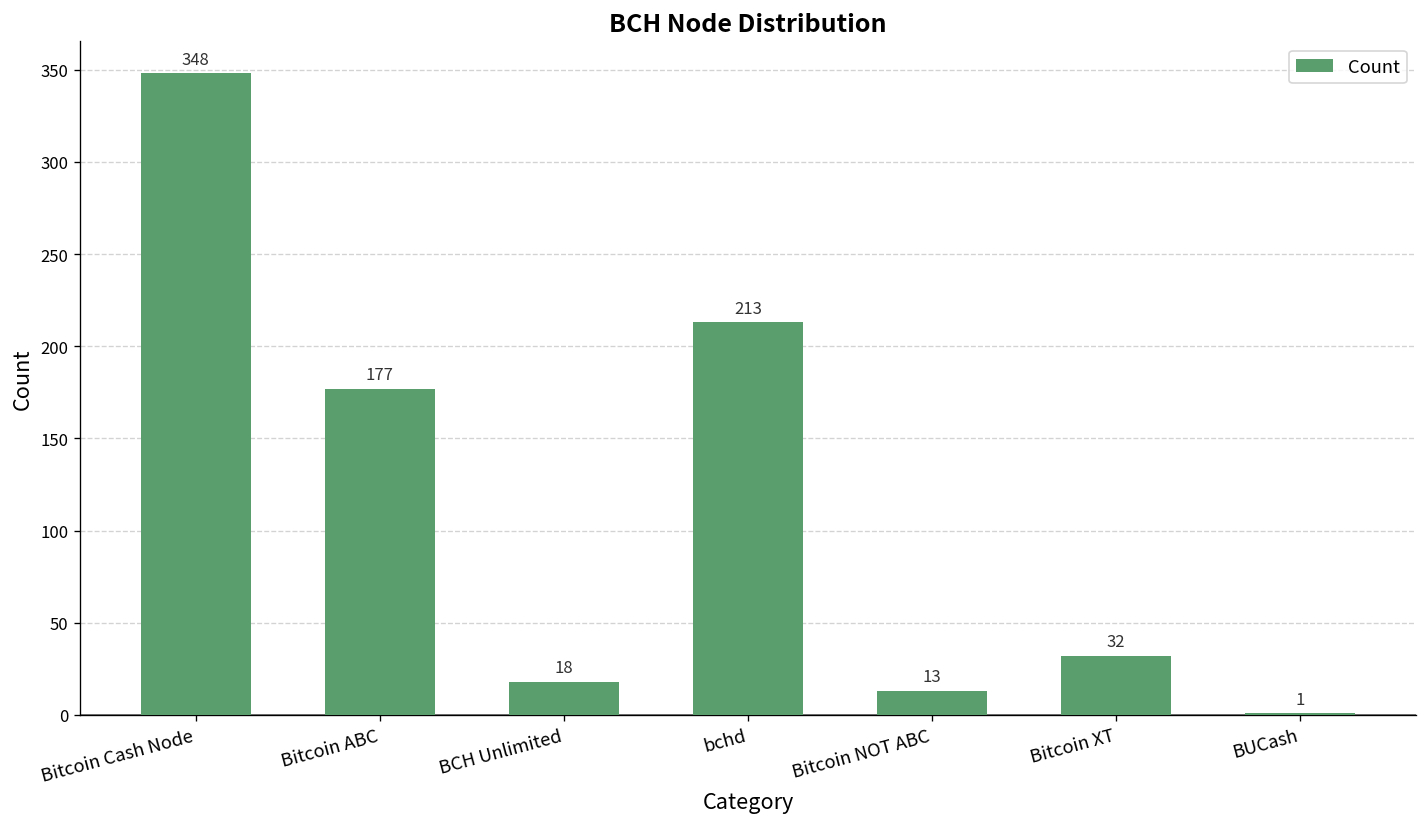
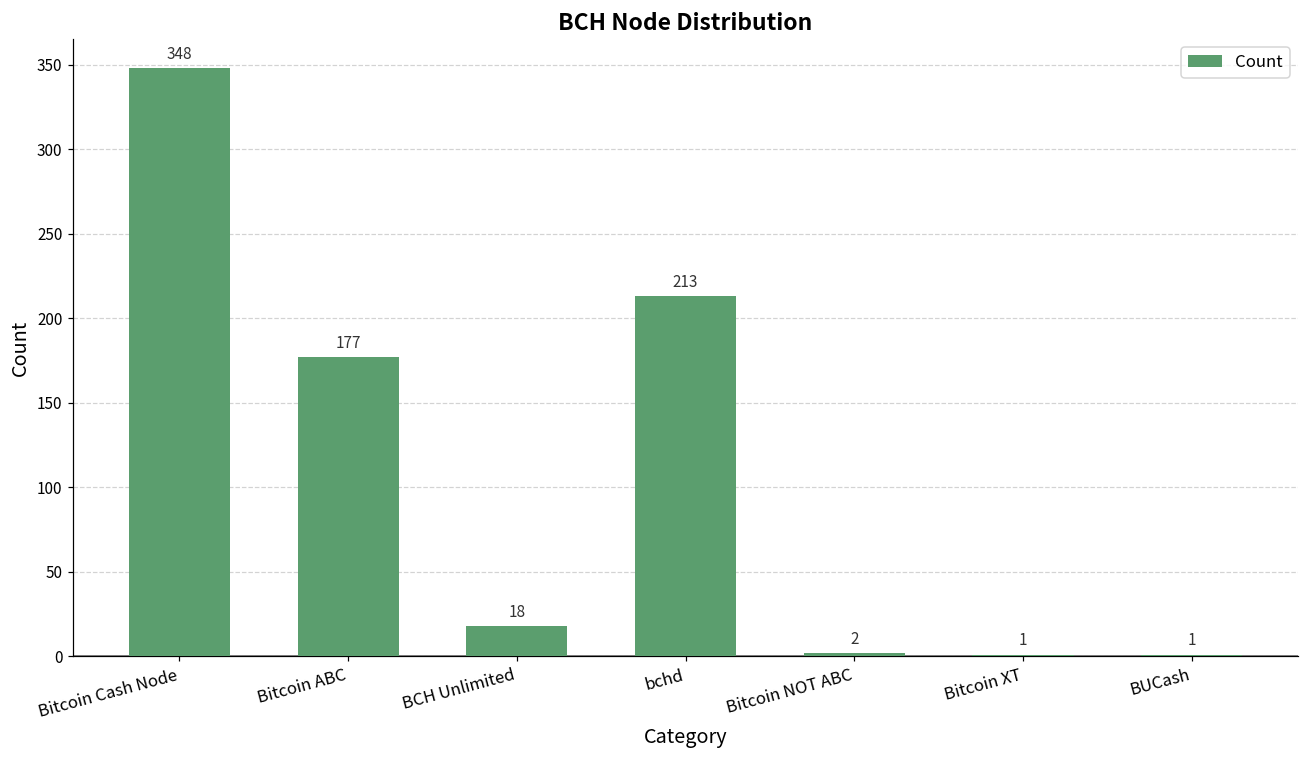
Bitcoin NOT ABC: 13 -> 2
Bitcoin XT: 32 -> 1
